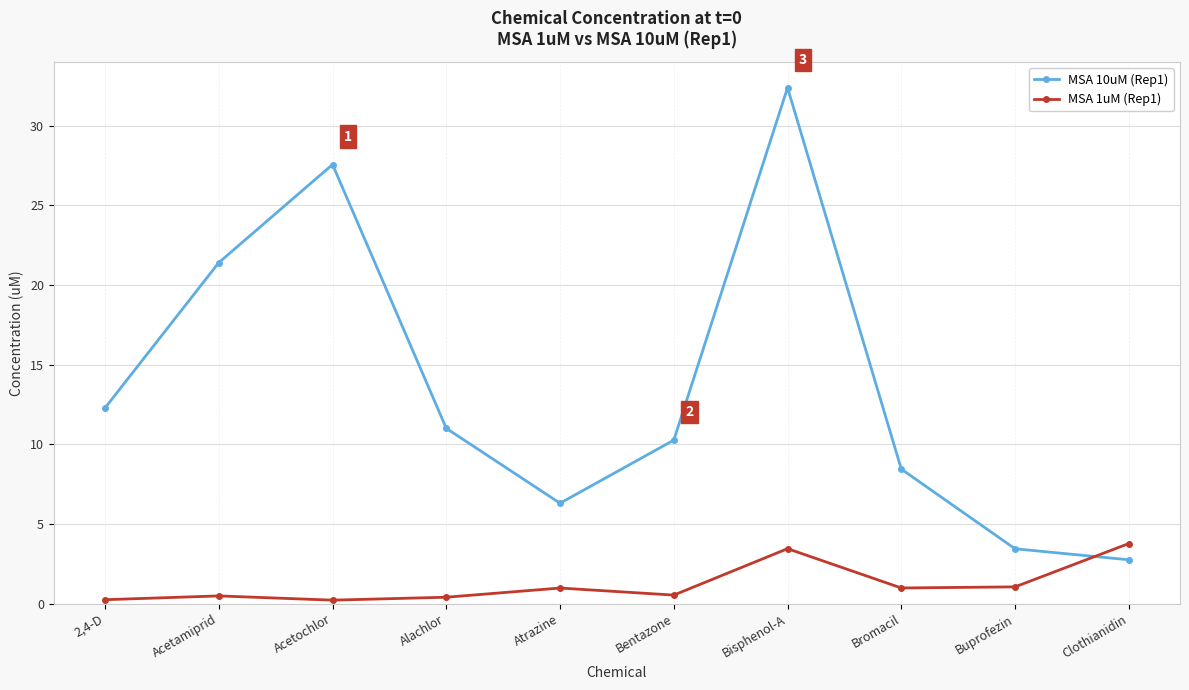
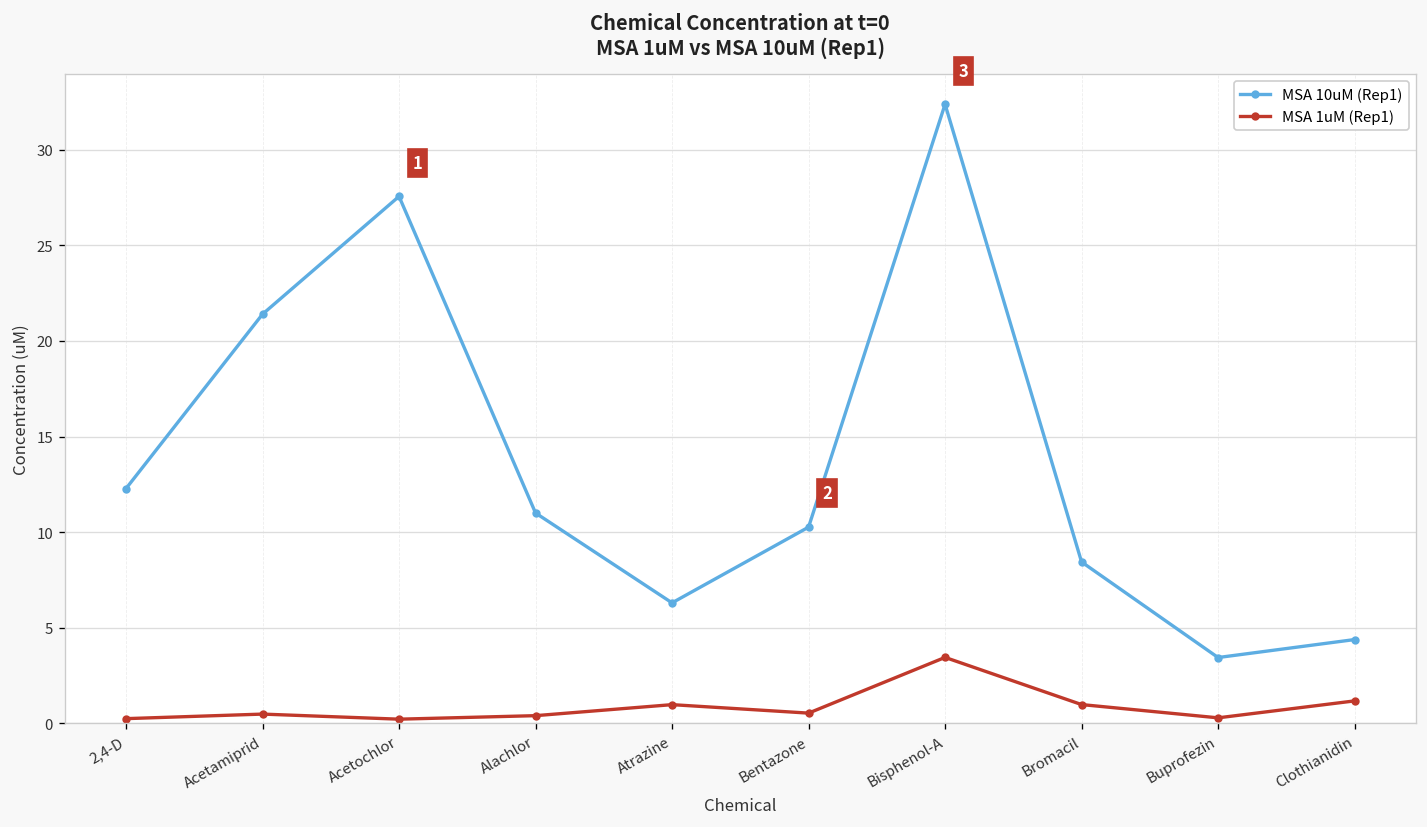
MSA 1uM (Rep1), Buprofezin: 1.1 -> 0.3
MSA 10uM (Rep1), Clothianidin: 2.8 -> 4.4
MSA 1uM (Rep1), Clothianidin: 3.8 -> 1.2
